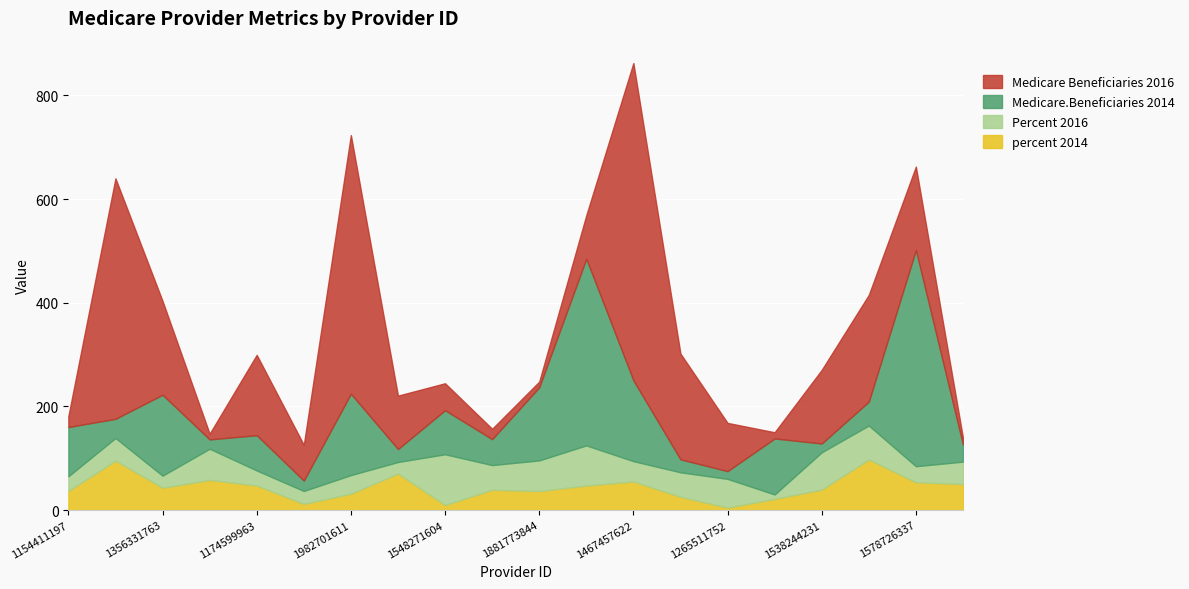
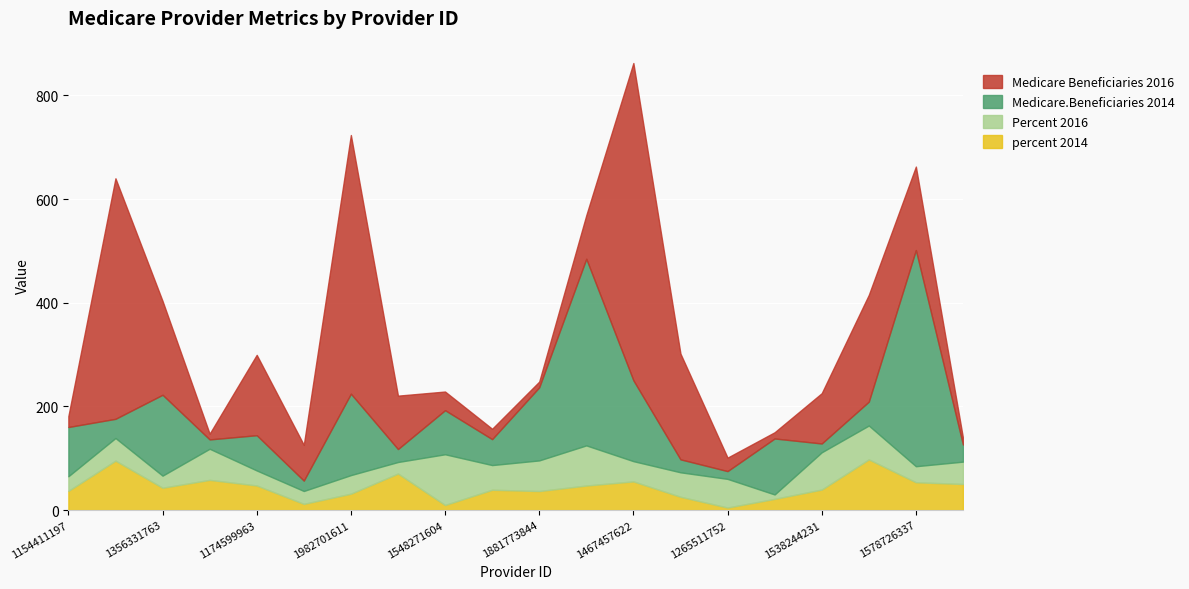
Medicare Beneficiaries 2016, 1548271604: 50 -> 40
Medicare Beneficiaries 2016, 1265511752: 90 -> 30
Medicare Beneficiaries 2016, 1538244231: 140 -> 100
